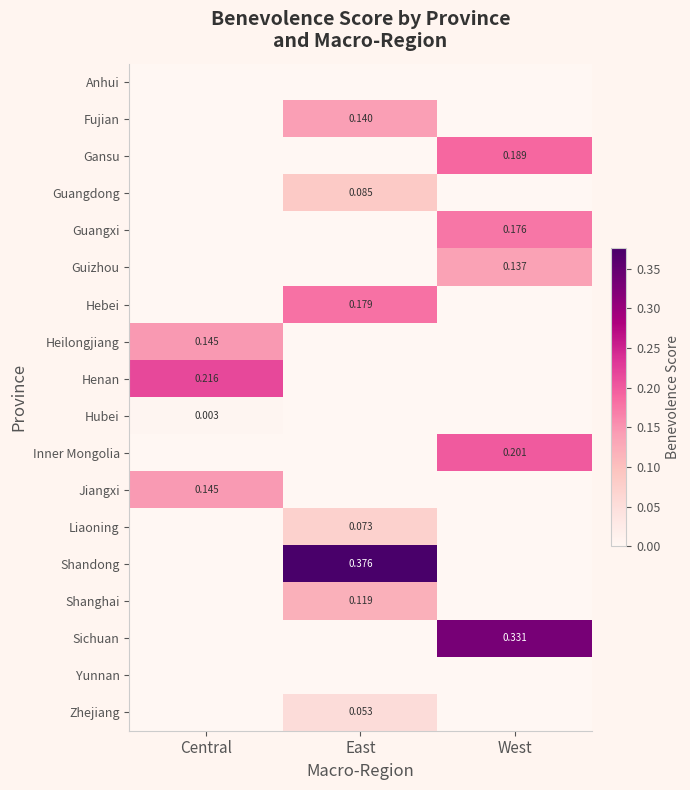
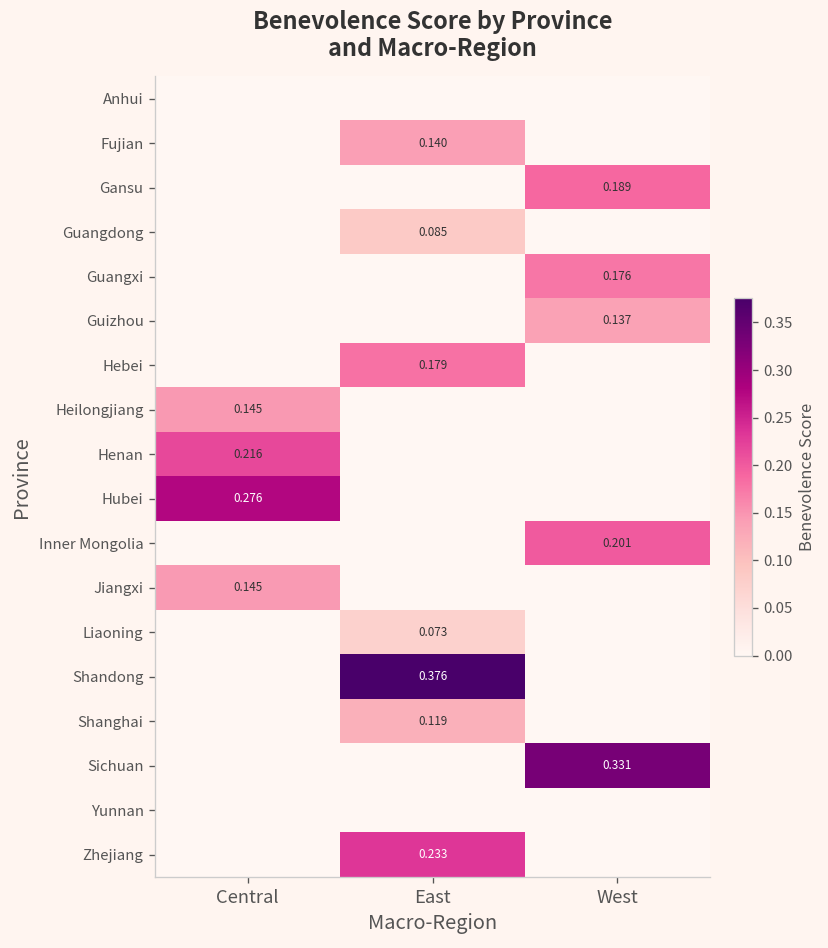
Hubei, Central: 0.003 -> 0.276
Zhejiang, East: 0.053 -> 0.233
